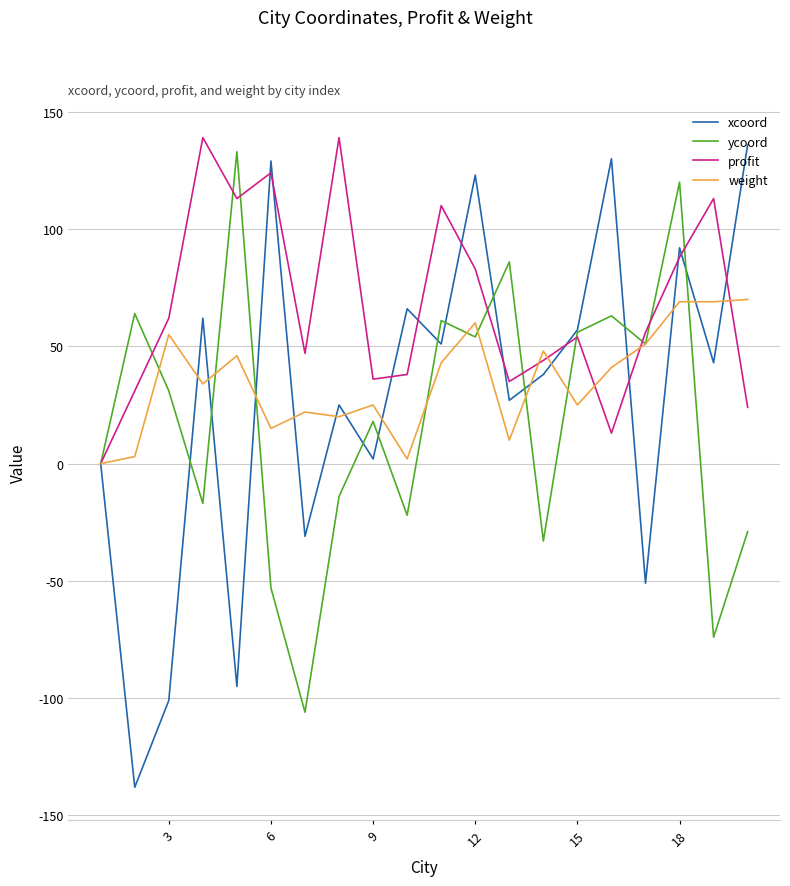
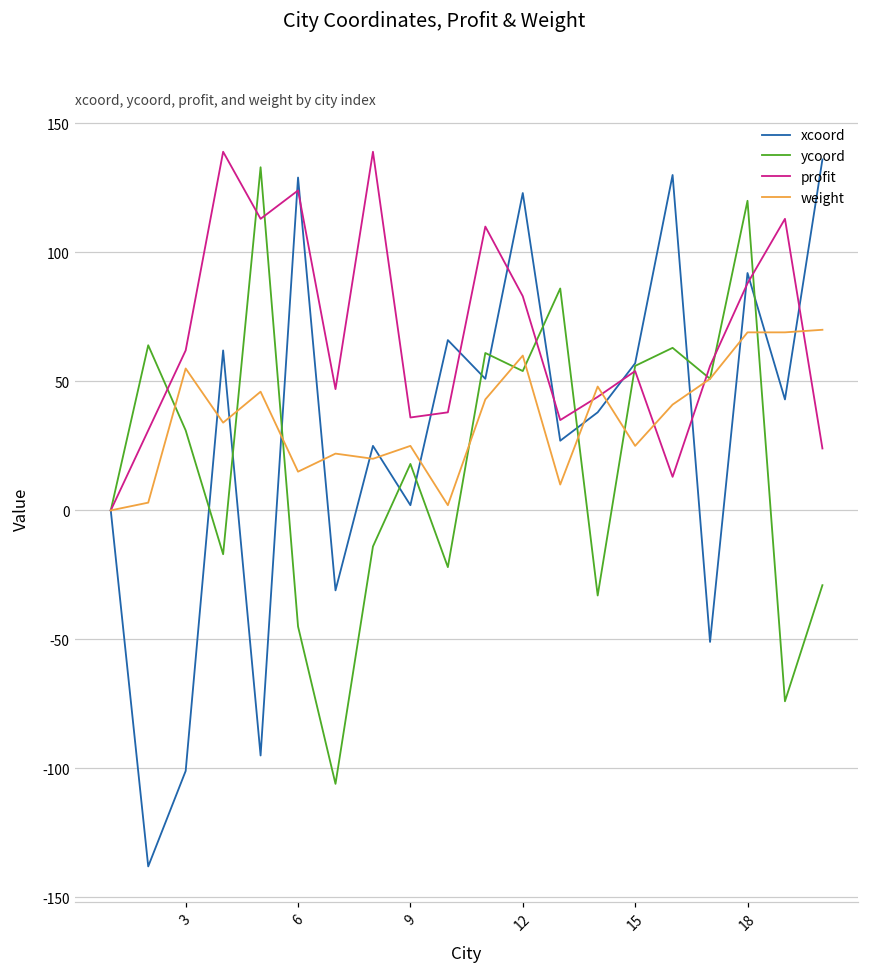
ycoord, 6: -53 -> -45
